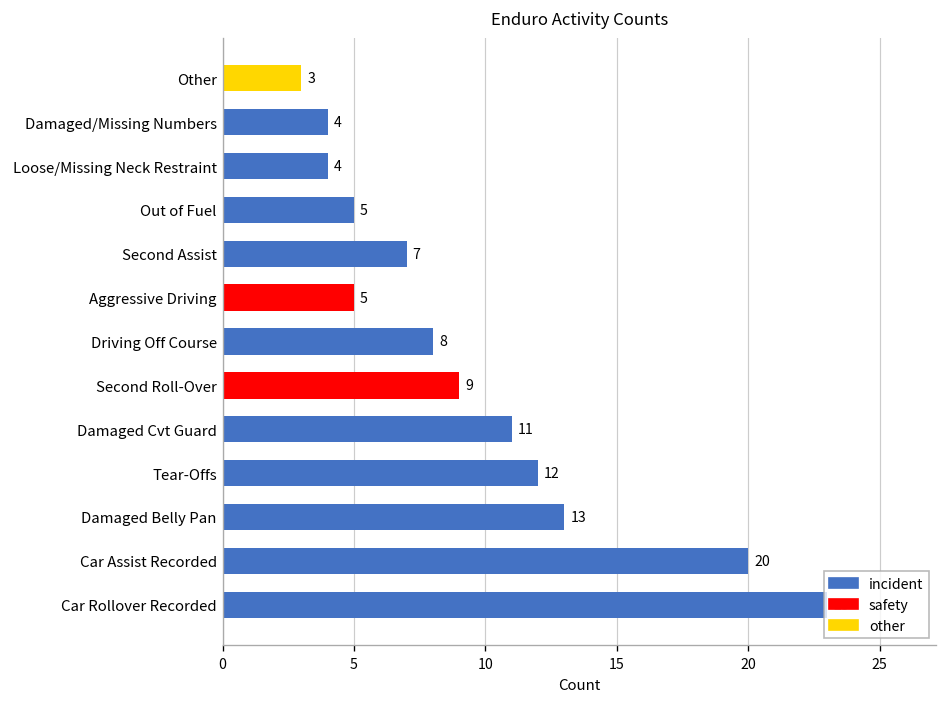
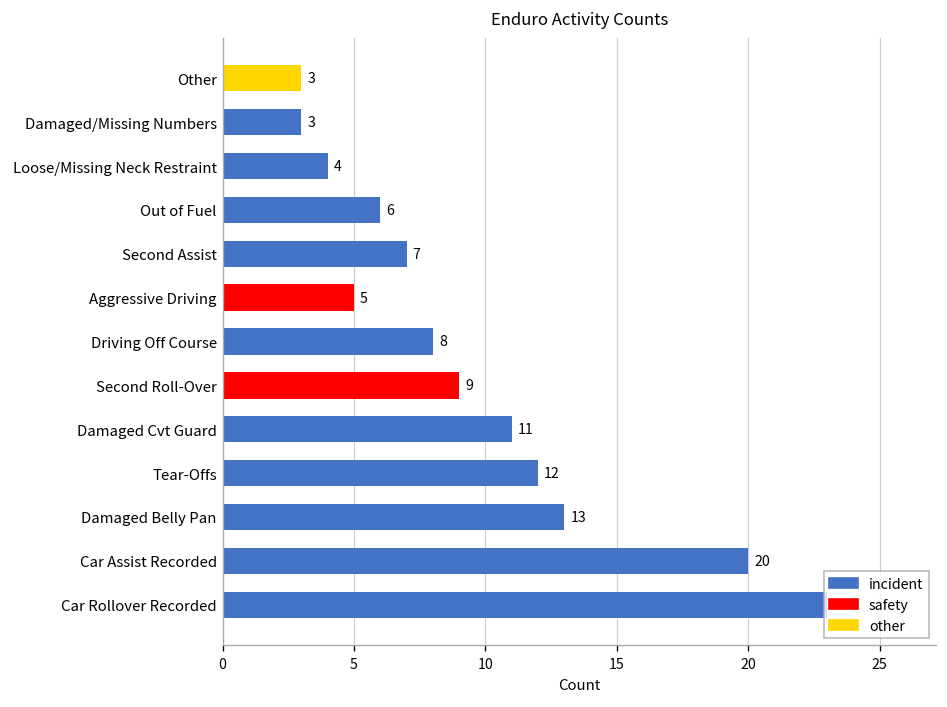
Damaged/Missing Numbers: 4 -> 3
Out of Fuel: 5 -> 6
